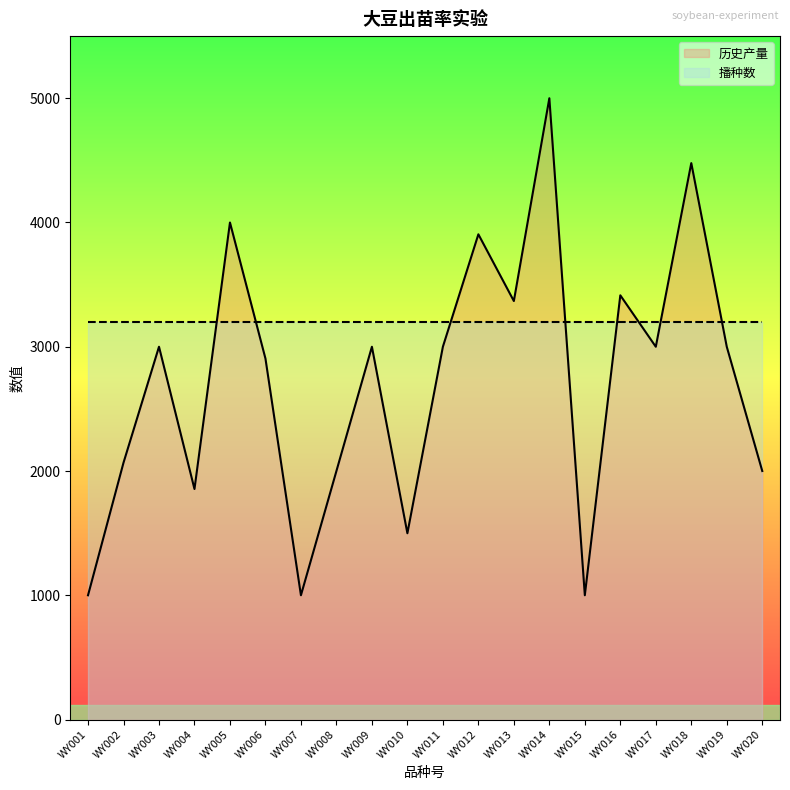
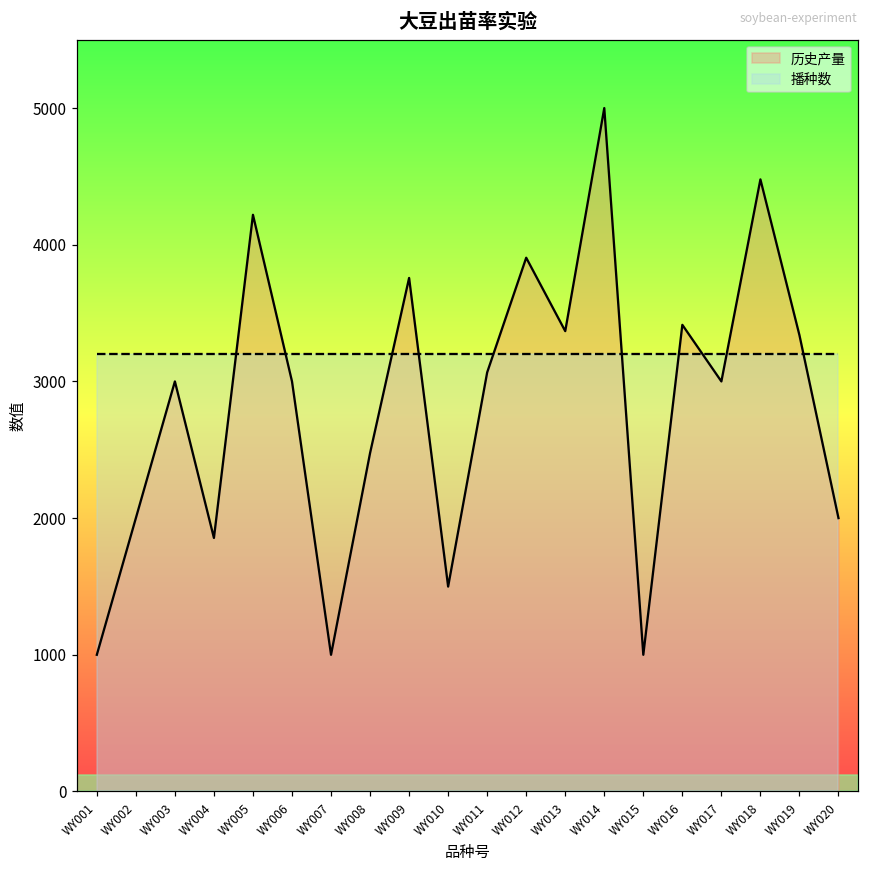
历史产量, WY002: 2070 -> 2000
历史产量, WY005: 4000 -> 4220
历史产量, WY006: 2910 -> 3000
历史产量, WY008: 2000 -> 2480
历史产量, WY009: 3000 -> 3760
历史产量, WY011: 3000 -> 3070
历史产量, WY019: 3000 -> 3340
